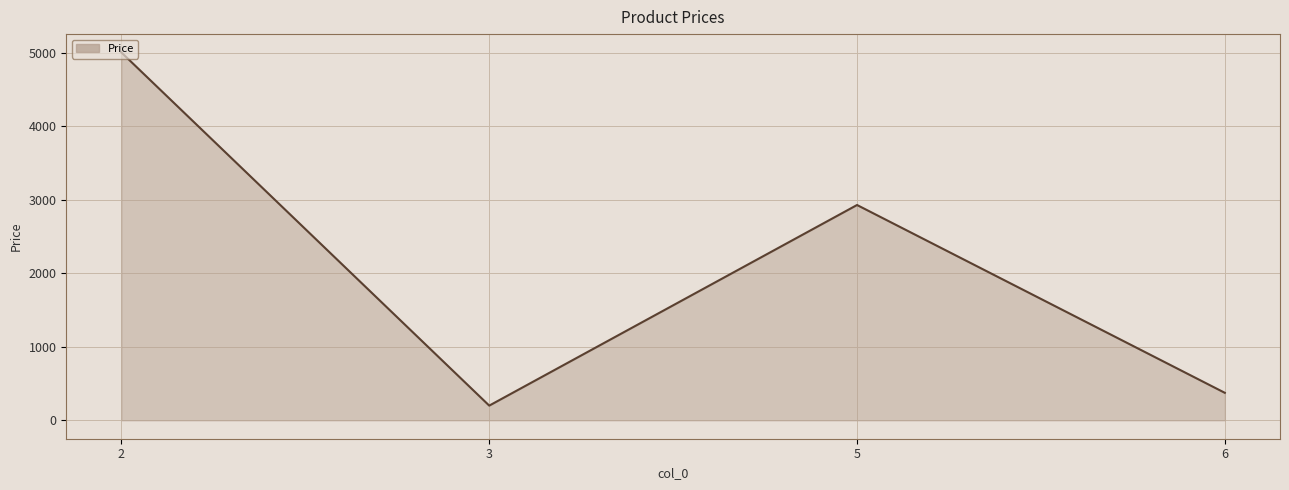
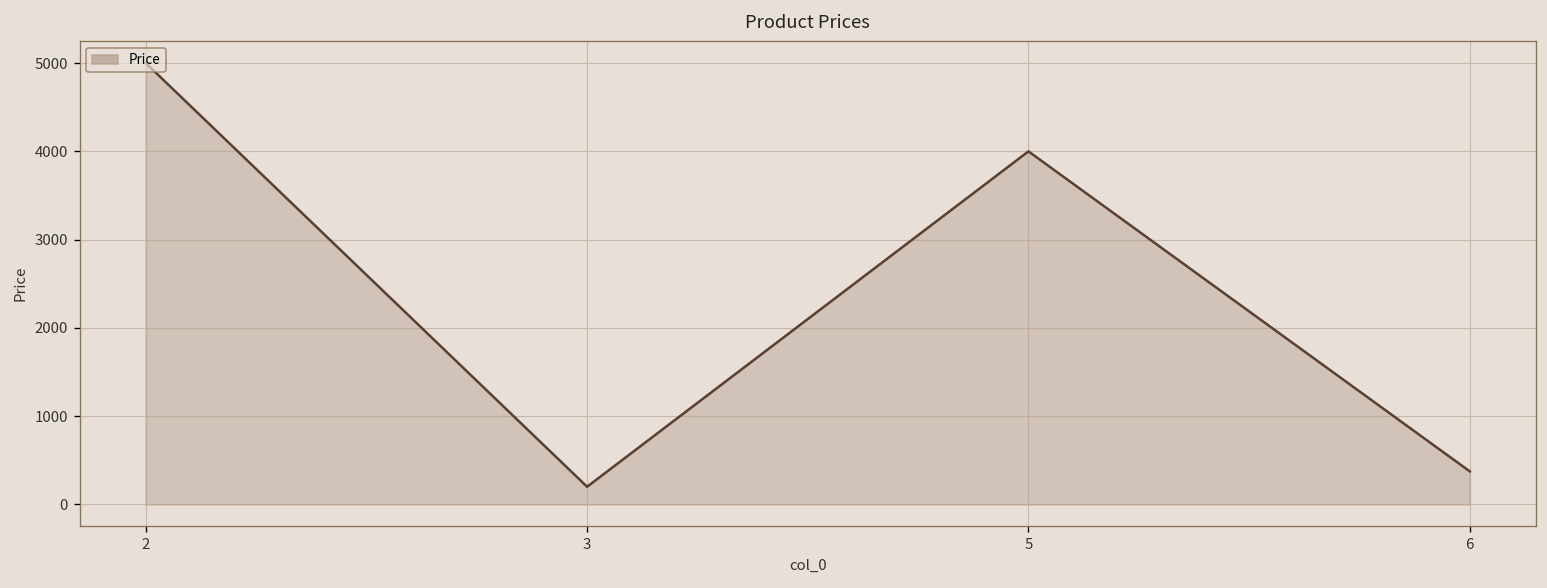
5: 2900 -> 4000
